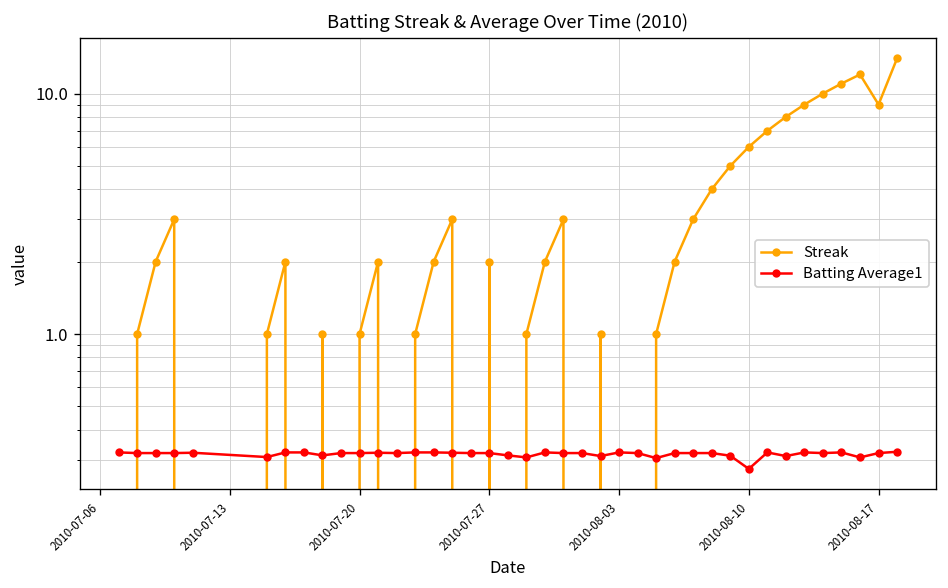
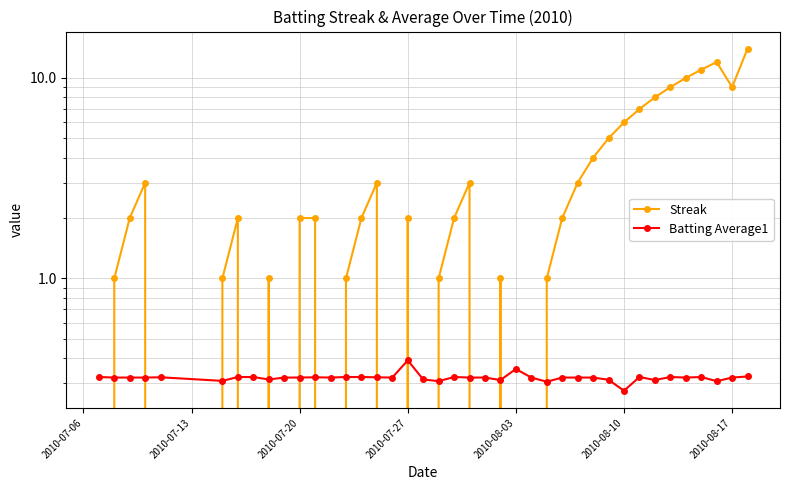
Streak, 2010-07-20: 1 -> 2
Batting Average1, 2010-07-27: 0.32 -> 0.39
Batting Average1, 2010-08-03: 0.32 -> 0.35
